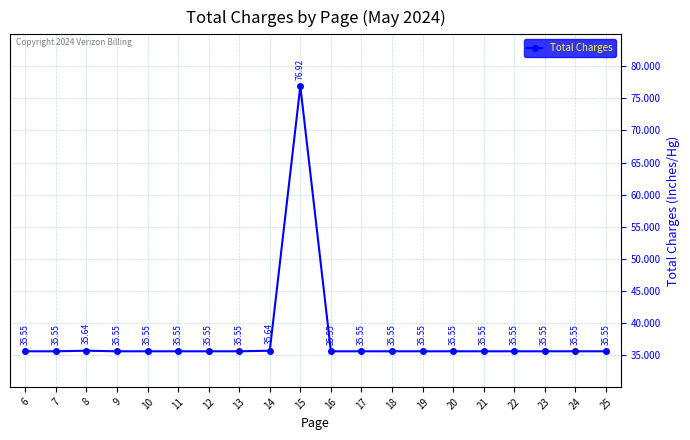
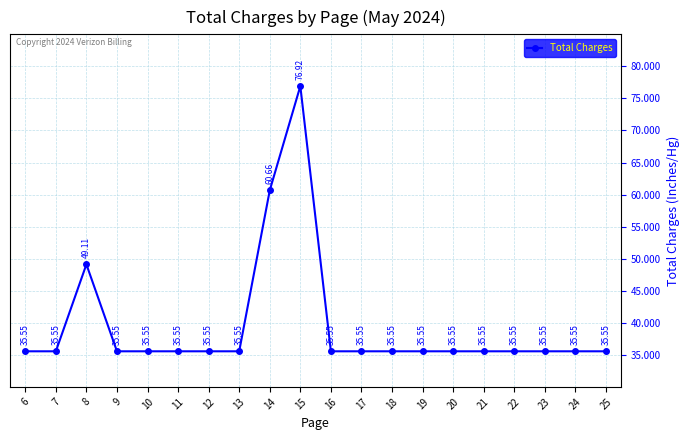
8: 35.64 -> 49.11
14: 35.64 -> 60.66
